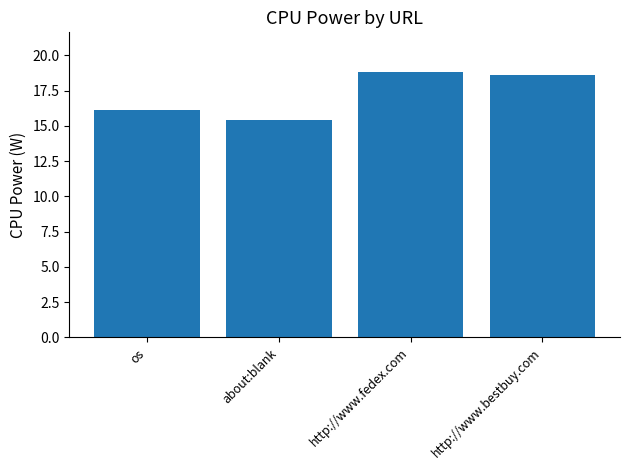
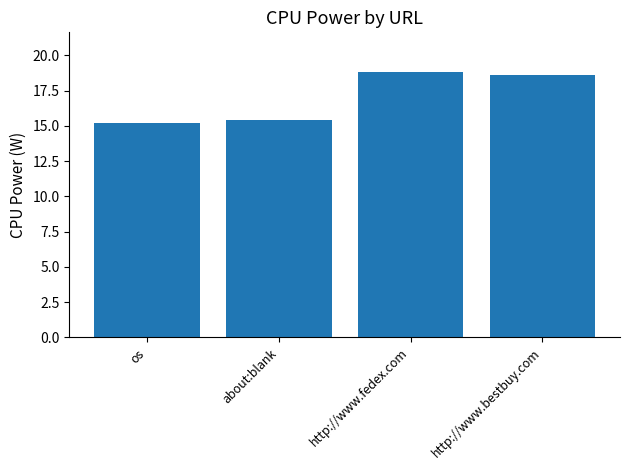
os: 16.1 -> 15.2
